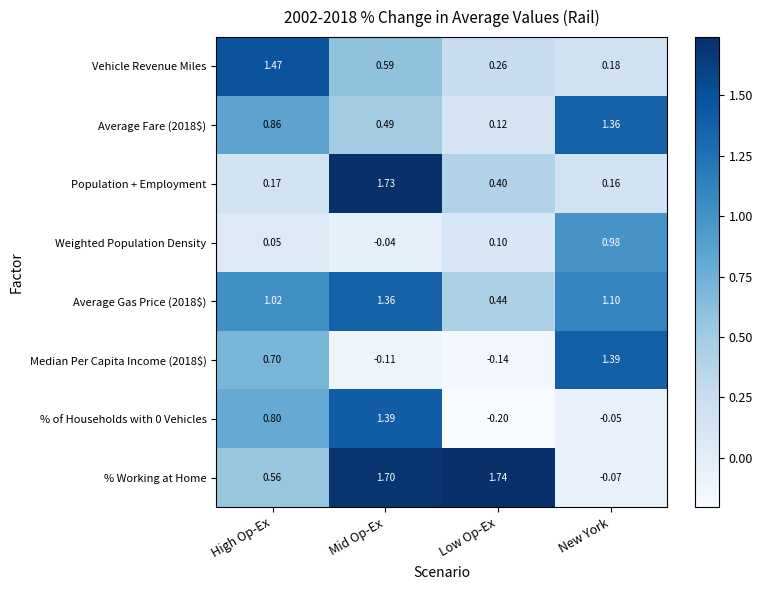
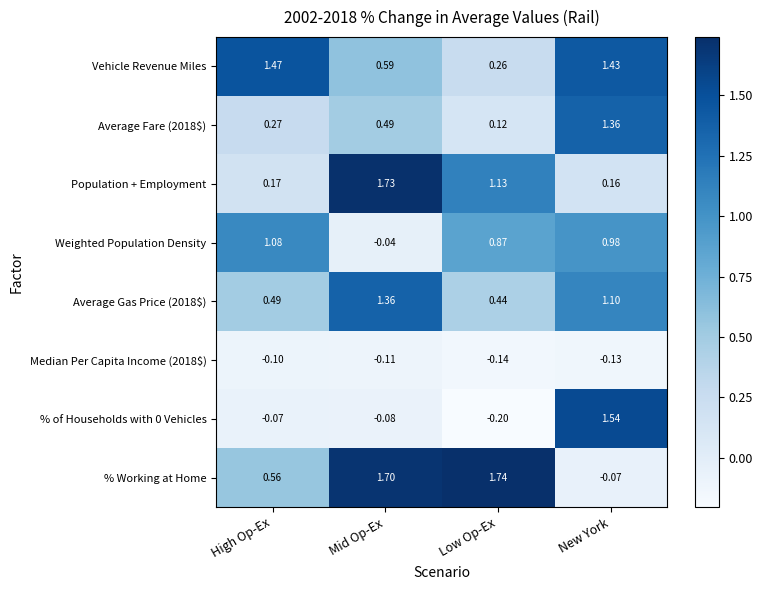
Vehicle Revenue Miles, New York: 0.18 -> 1.43
Average Fare (2018$), High Op-Ex: 0.86 -> 0.27
Population + Employment, Low Op-Ex: 0.40 -> 1.13
Weighted Population Density, High Op-Ex: 0.05 -> 1.08
Weighted Population Density, Low Op-Ex: 0.10 -> 0.87
Average Gas Price (2018$), High Op-Ex: 1.02 -> 0.49
Median Per Capita Income (2018$), High Op-Ex: 0.70 -> -0.10
Median Per Capita Income (2018$), New York: 1.39 -> -0.13
% of Households with 0 Vehicles, High Op-Ex: 0.80 -> -0.07
% of Households with 0 Vehicles, Mid Op-Ex: 1.39 -> -0.08
% of Households with 0 Vehicles, New York: -0.05 -> 1.54
